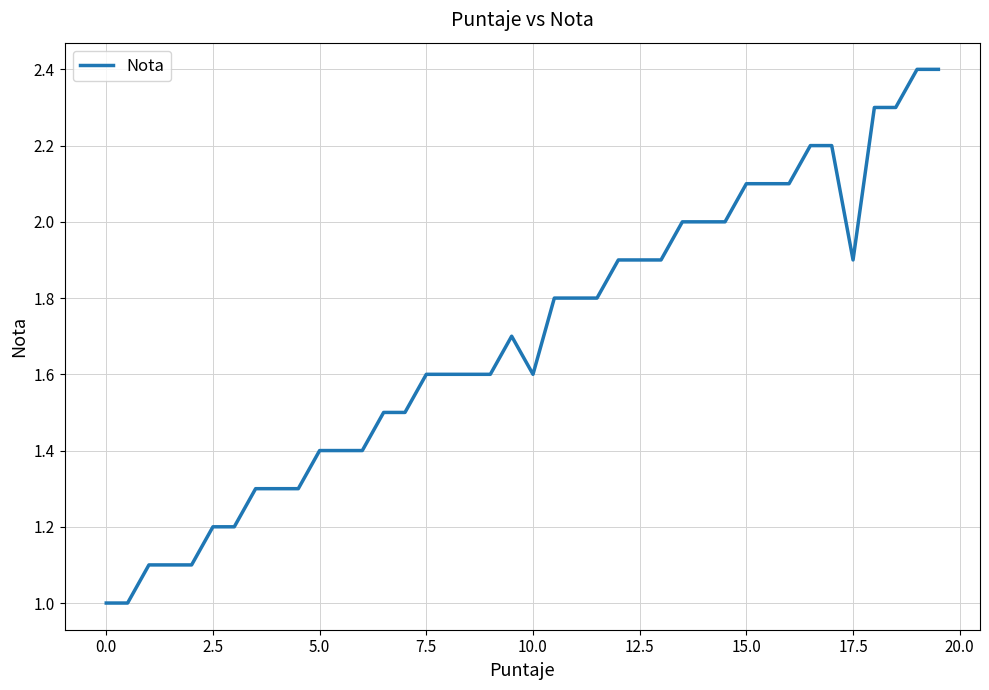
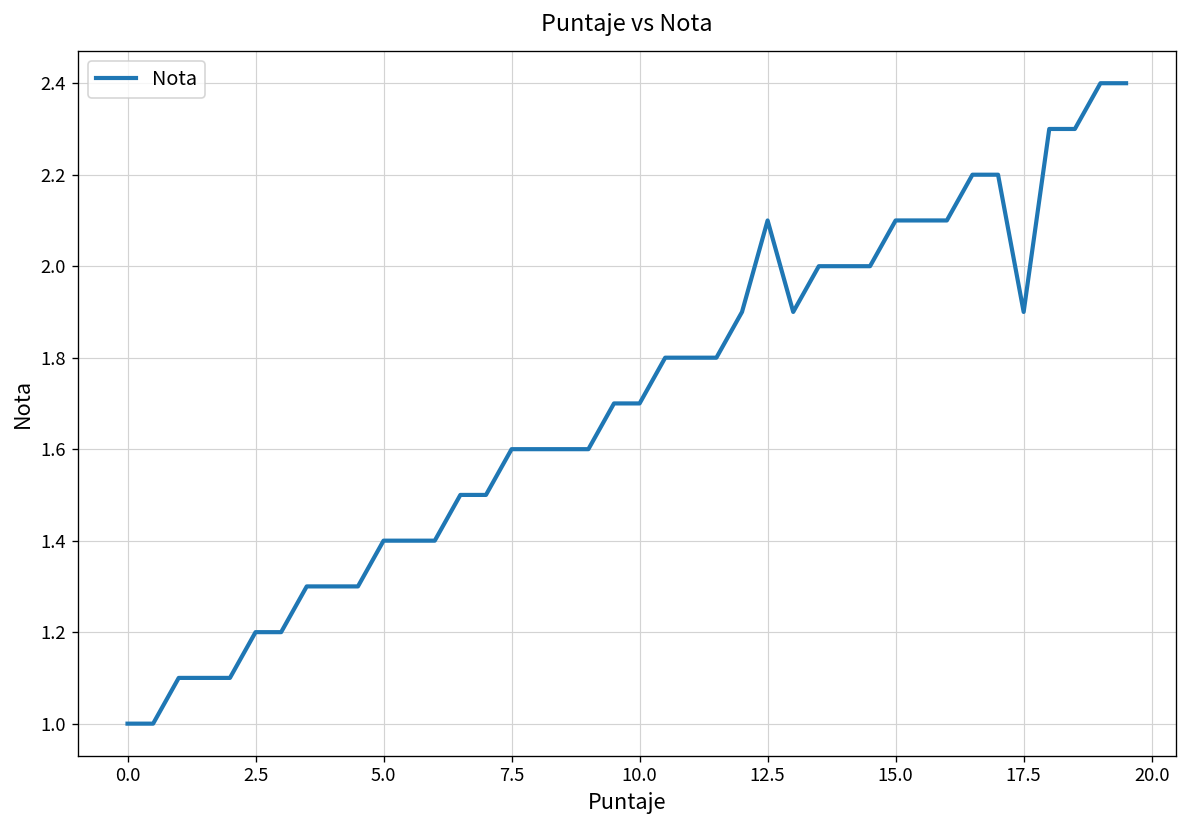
10.0: 1.6 -> 1.7
12.5: 1.9 -> 2.1
